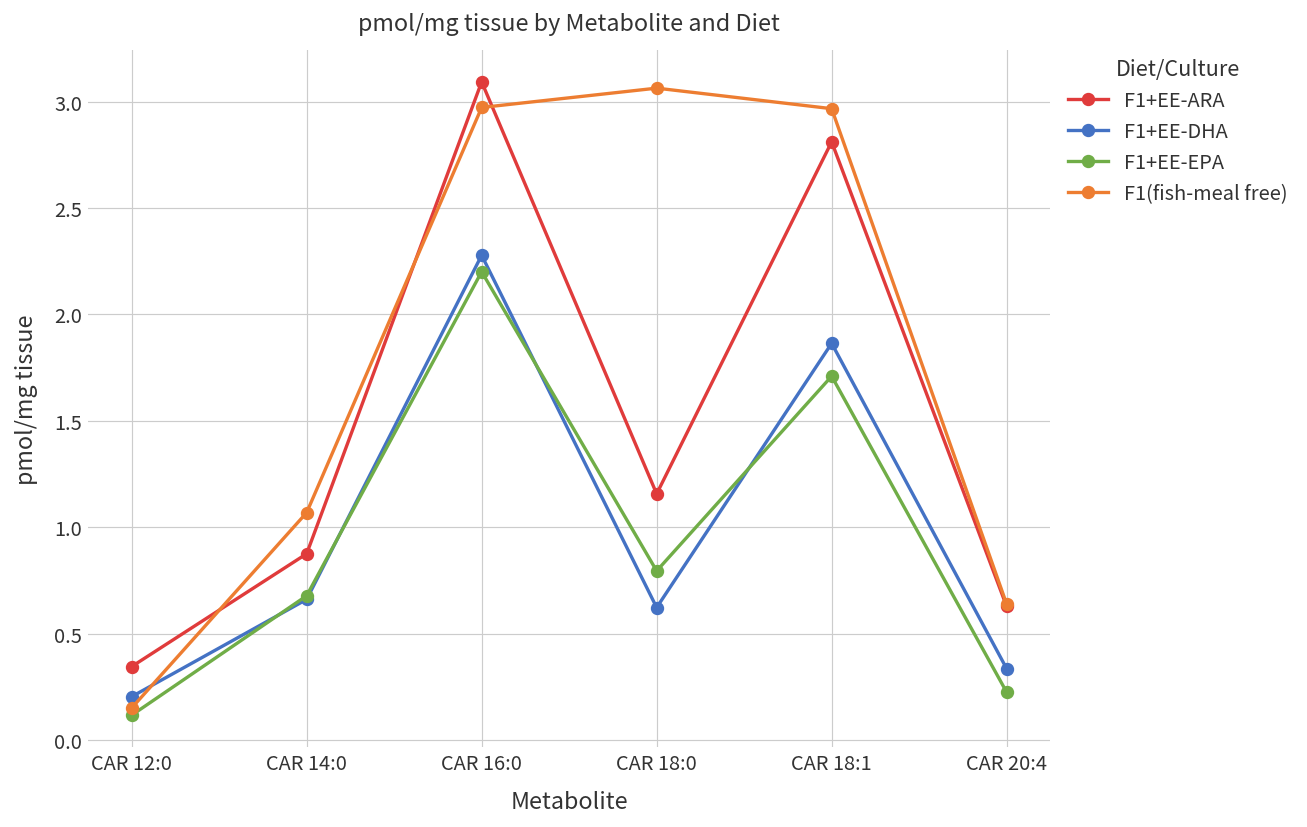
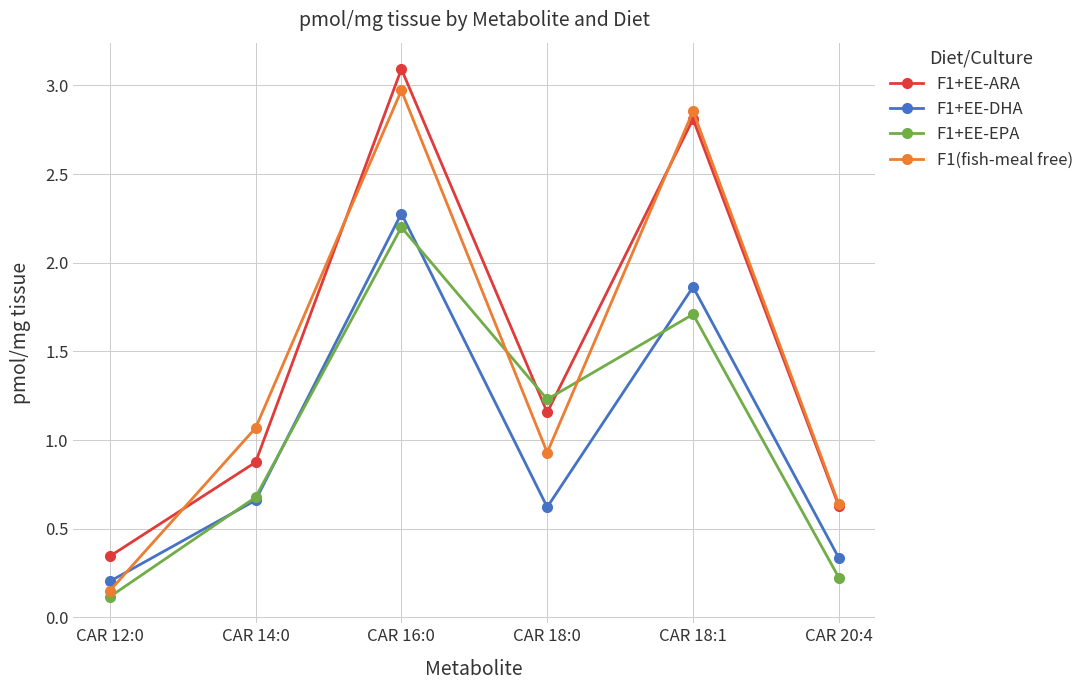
F1+EE-EPA, CAR 18:0: 0.79 -> 1.23
F1(fish-meal free), CAR 18:0: 3.06 -> 0.93
F1(fish-meal free), CAR 18:1: 2.97 -> 2.85
